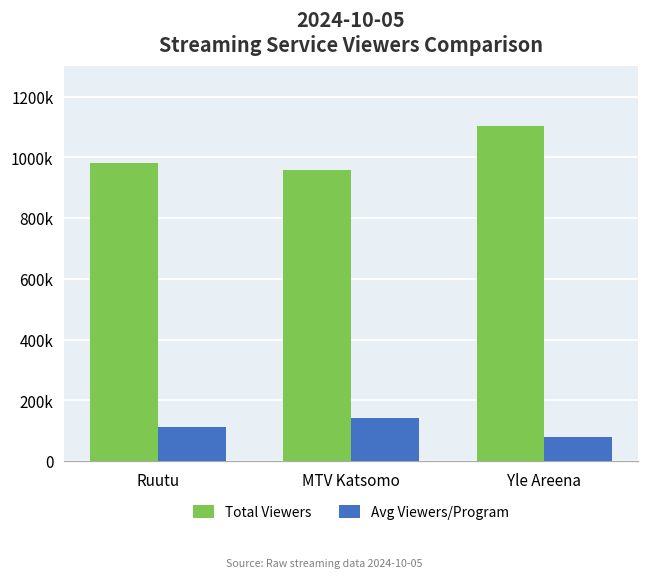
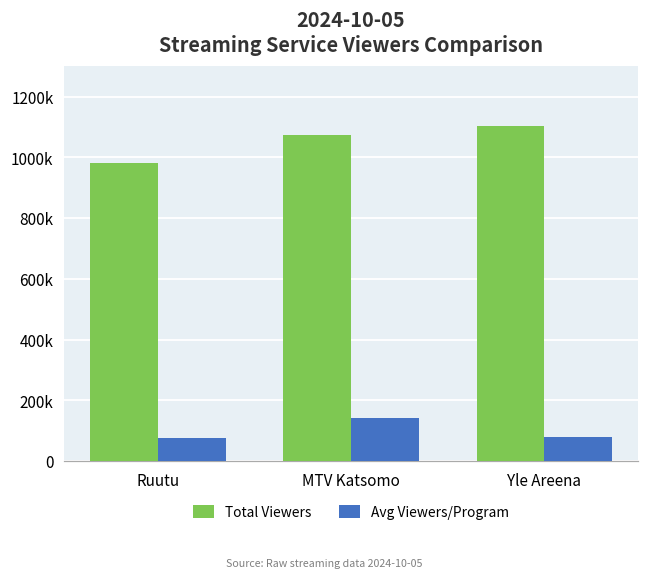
Avg Viewers/Program, Ruutu: 110000 -> 80000
Total Viewers, MTV Katsomo: 960000 -> 1070000
